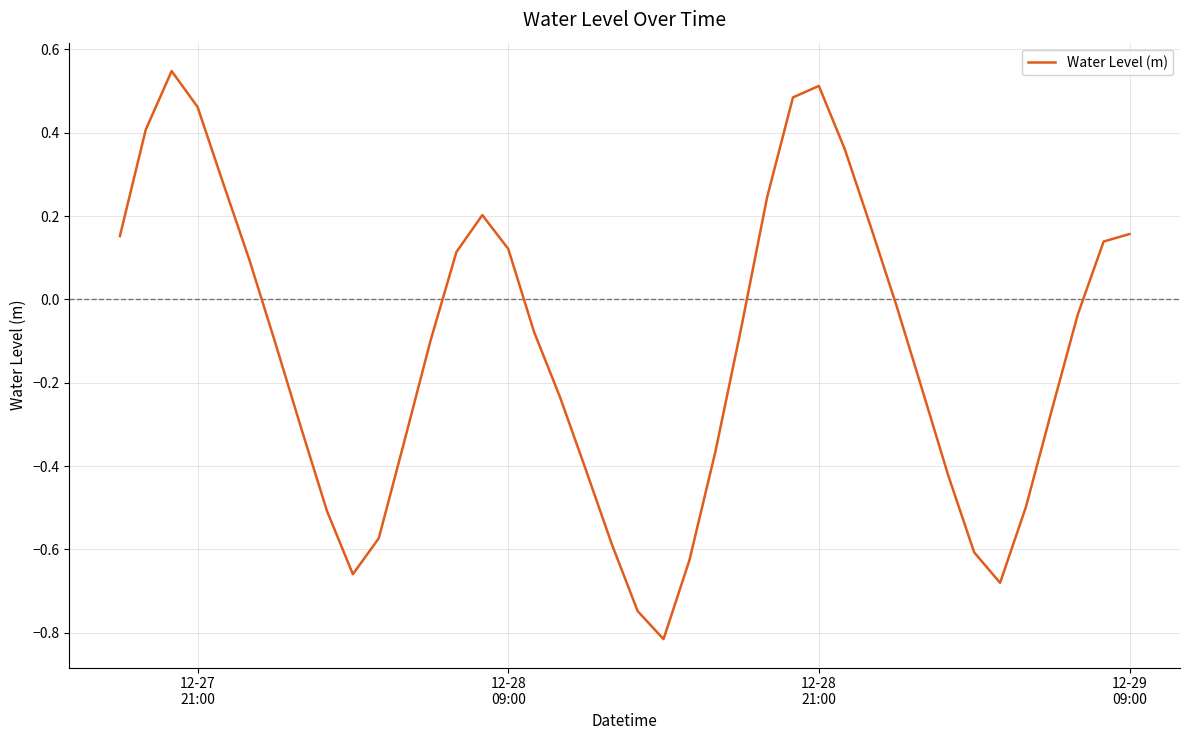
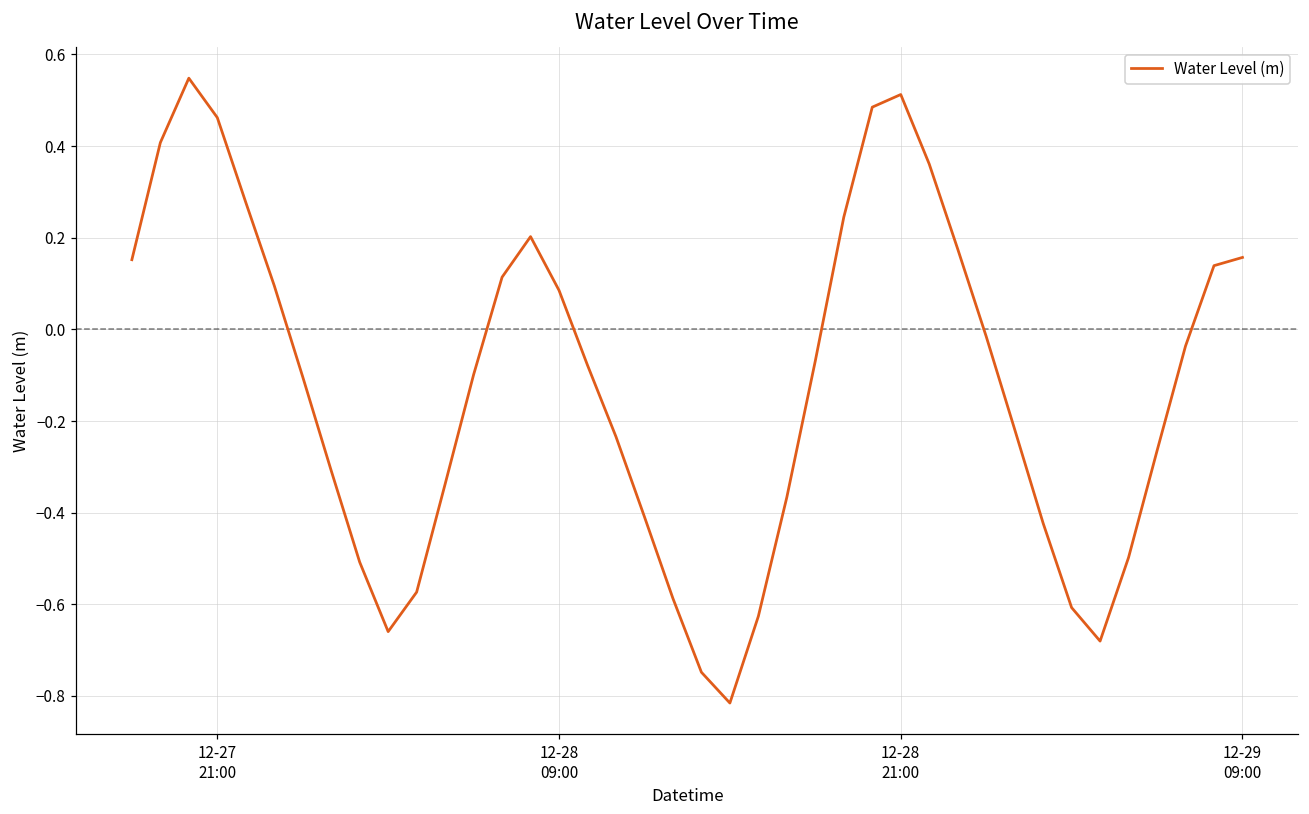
12-28 09:00: 0.12 -> 0.09
